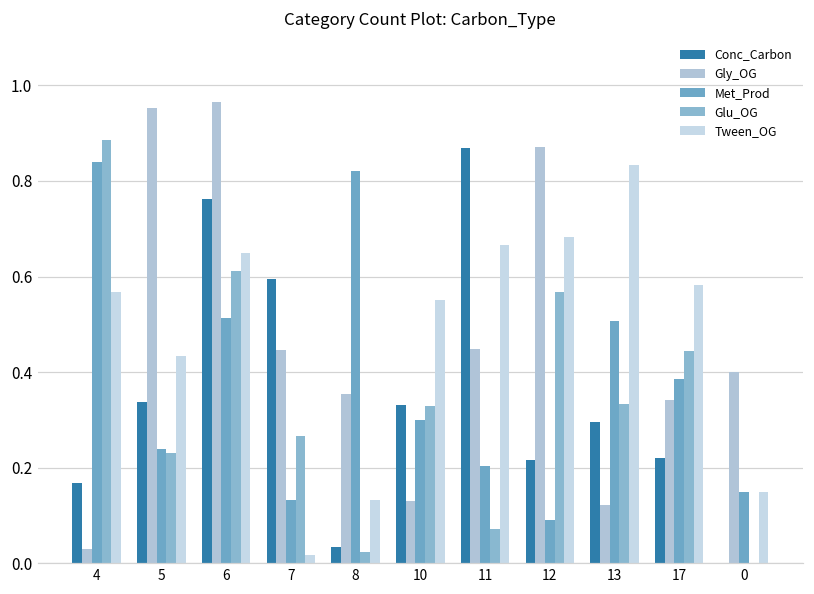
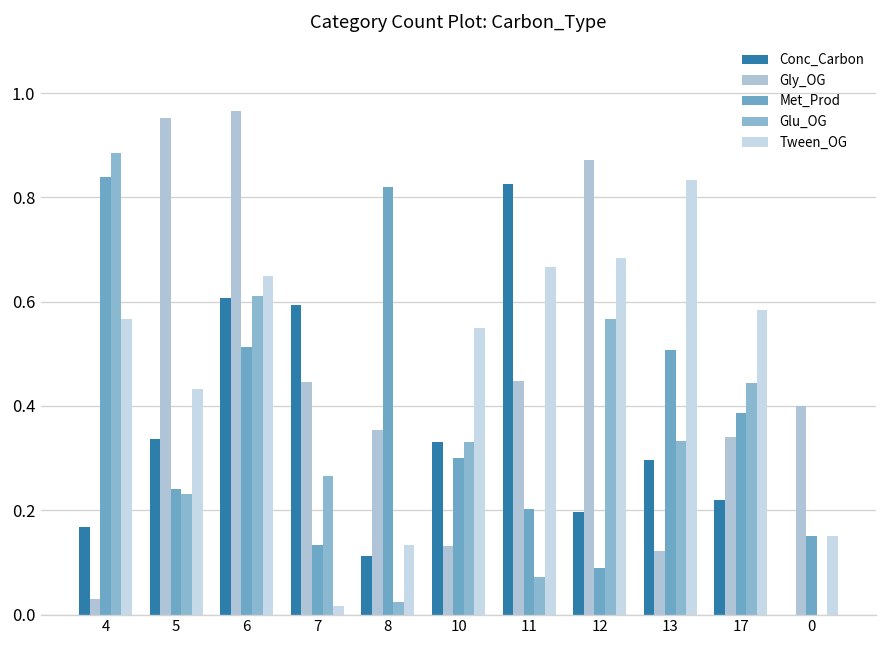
Conc_Carbon, 6: 0.76 -> 0.61
Conc_Carbon, 8: 0.04 -> 0.11
Conc_Carbon, 11: 0.87 -> 0.83
Conc_Carbon, 12: 0.22 -> 0.20
